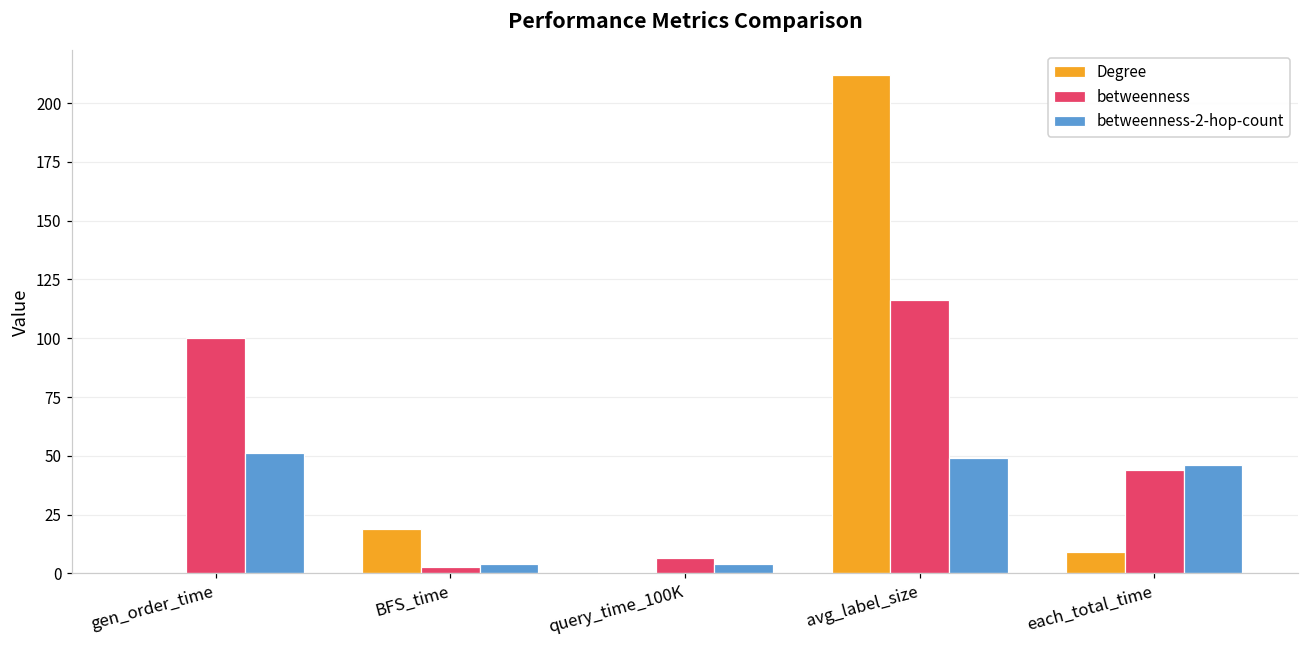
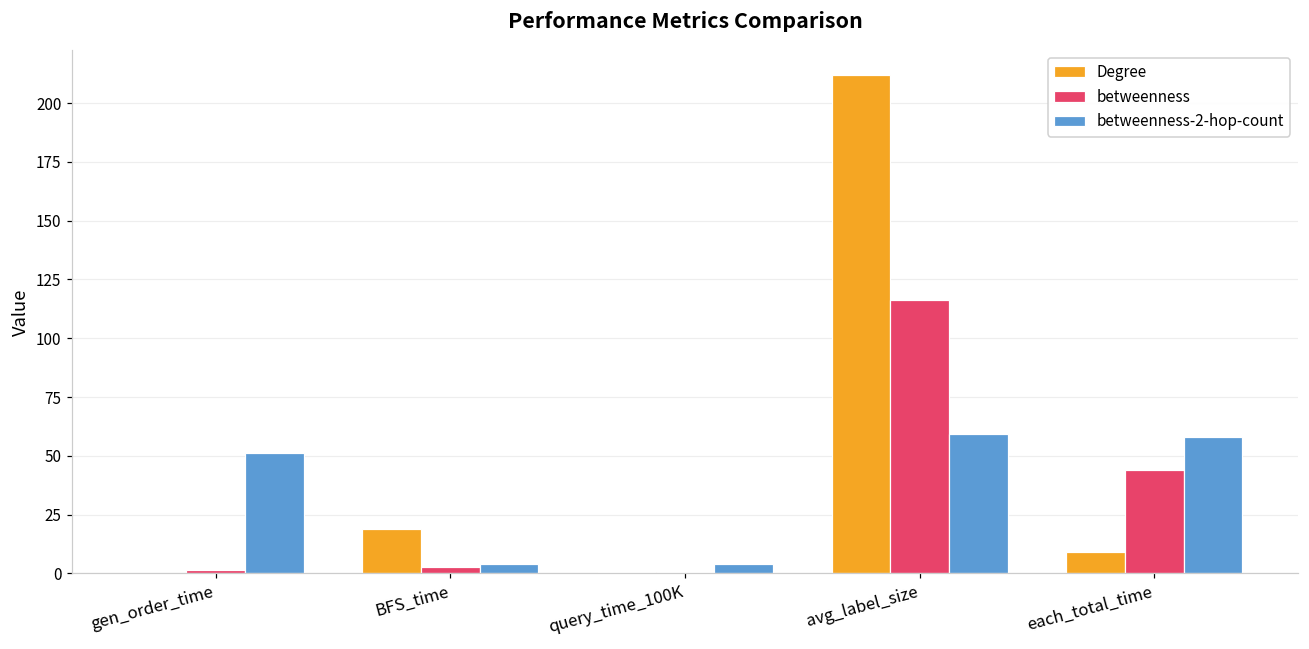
betweenness, gen_order_time: 100 -> 1
betweenness, query_time_100K: 7 -> 1
betweenness-2-hop-count, avg_label_size: 49 -> 59
betweenness-2-hop-count, each_total_time: 46 -> 58
